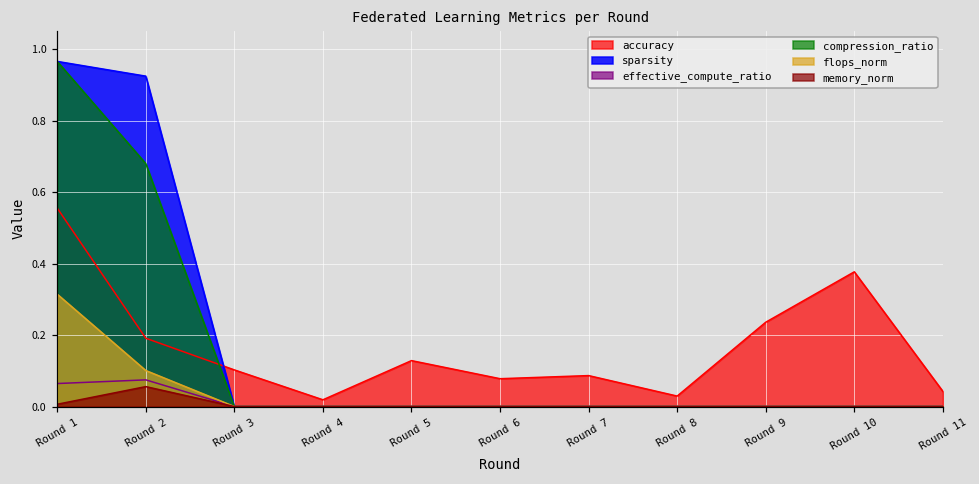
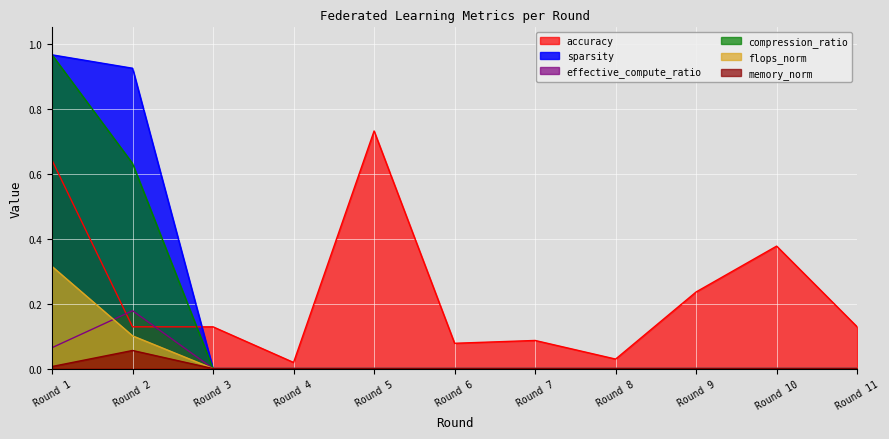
accuracy, Round 1: 0.56 -> 0.64
accuracy, Round 2: 0.19 -> 0.13
effective_compute_ratio, Round 2: 0.07 -> 0.18
compression_ratio, Round 2: 0.68 -> 0.63
accuracy, Round 3: 0.10 -> 0.13
accuracy, Round 5: 0.13 -> 0.73
accuracy, Round 11: 0.04 -> 0.13
